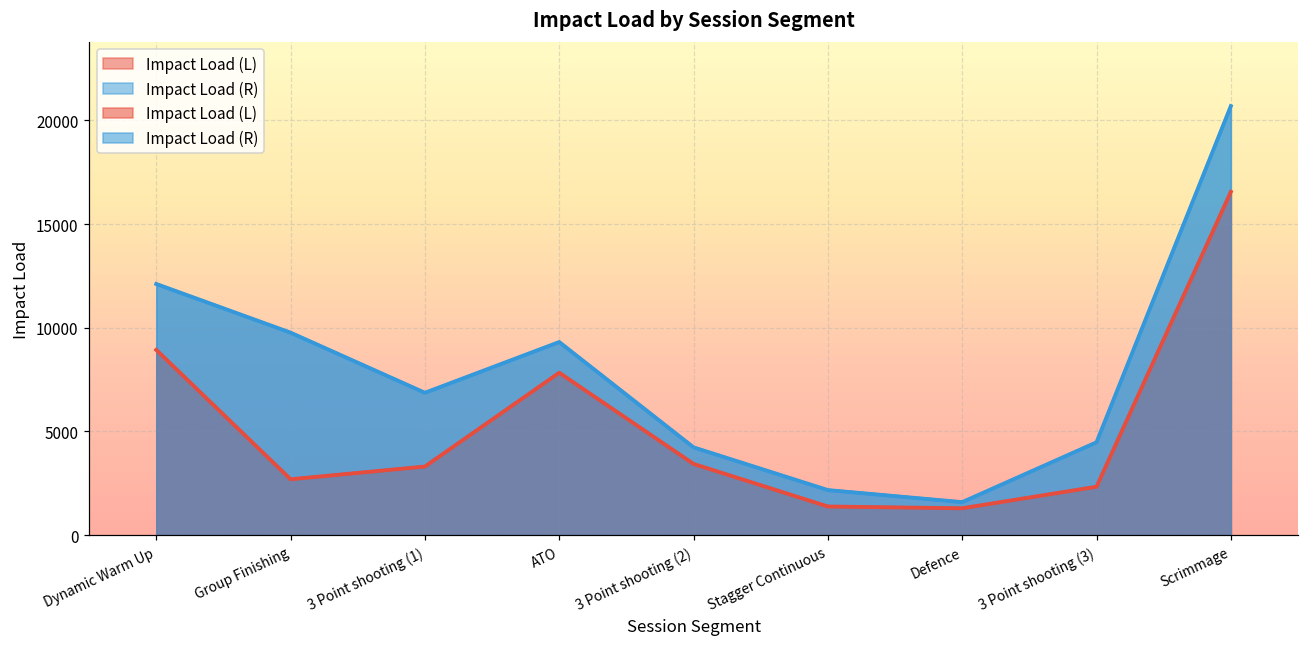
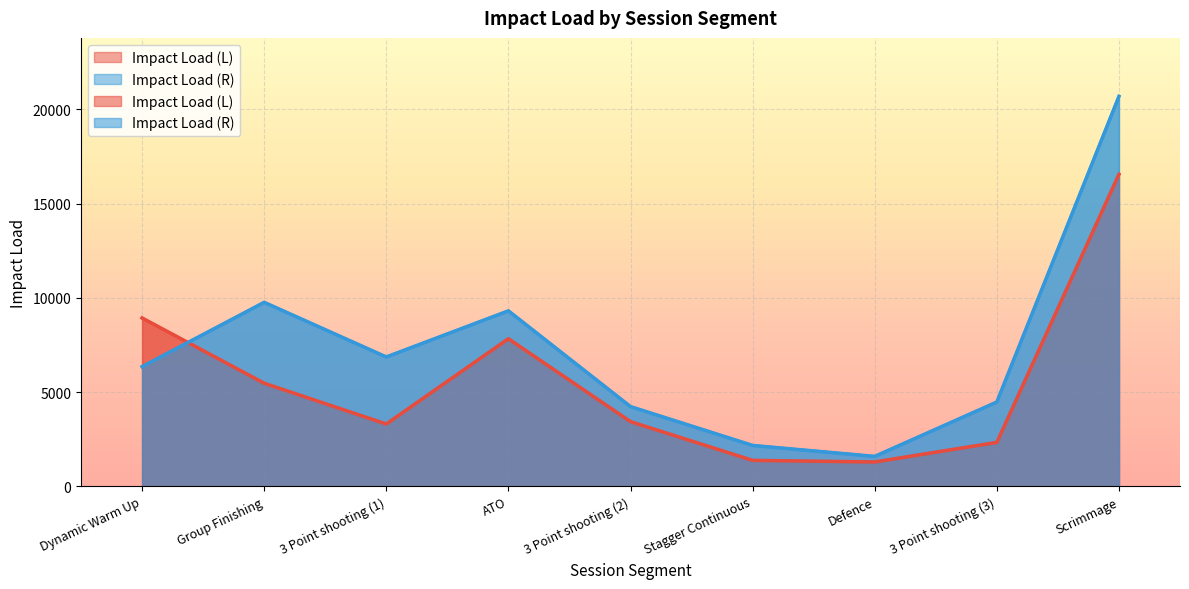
Impact Load (R), Dynamic Warm Up: 12100 -> 6300
Impact Load (L), Group Finishing: 2700 -> 5500
